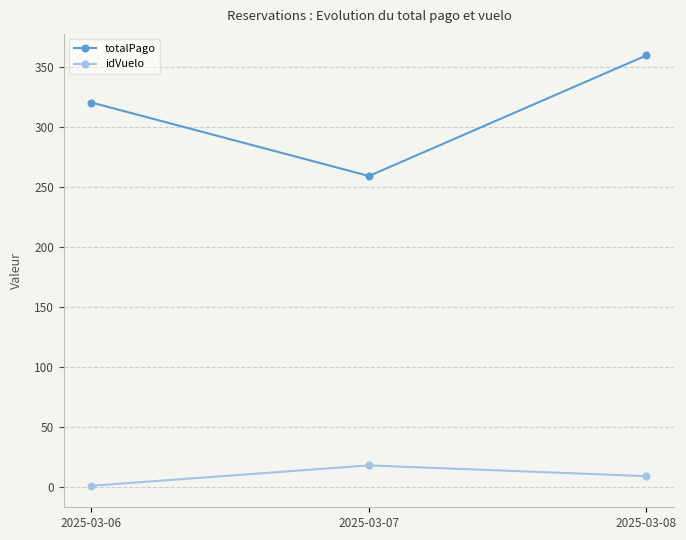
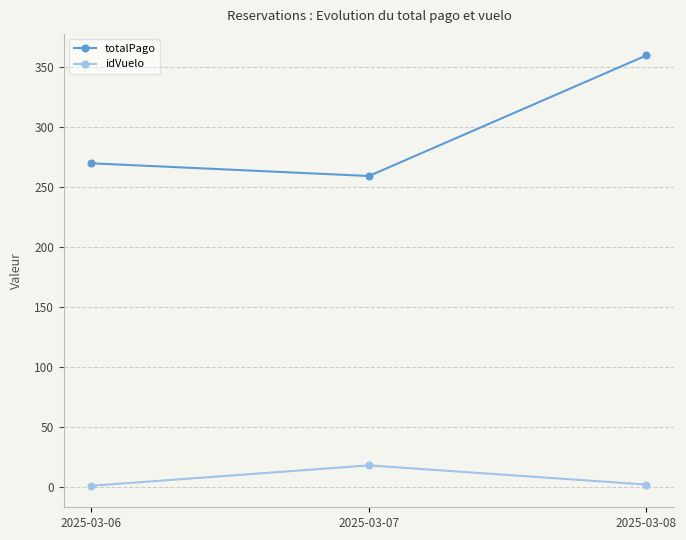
totalPago, 2025-03-06: 321 -> 270
idVuelo, 2025-03-08: 9 -> 2
